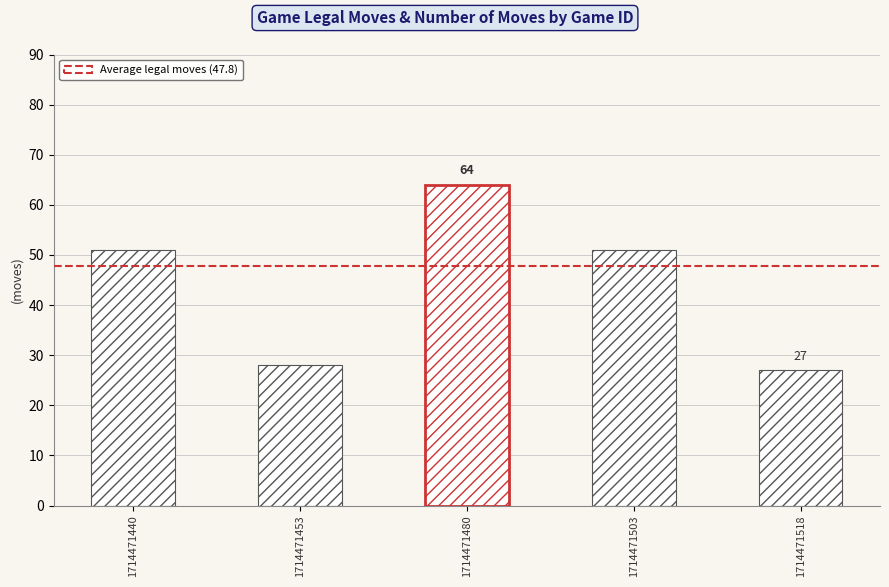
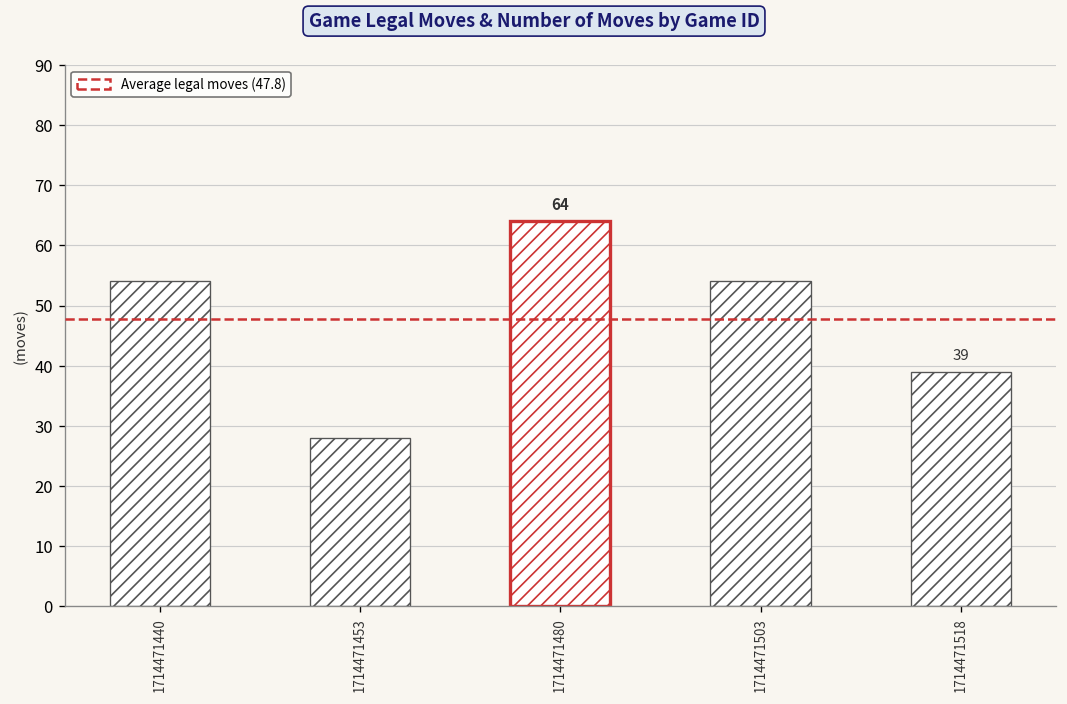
1714471440: 51 -> 54
1714471503: 51 -> 54
1714471518: 27 -> 39
